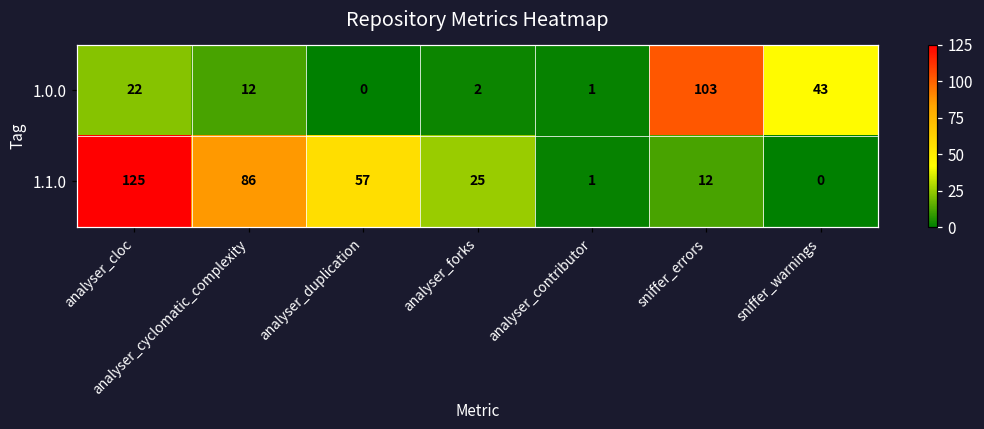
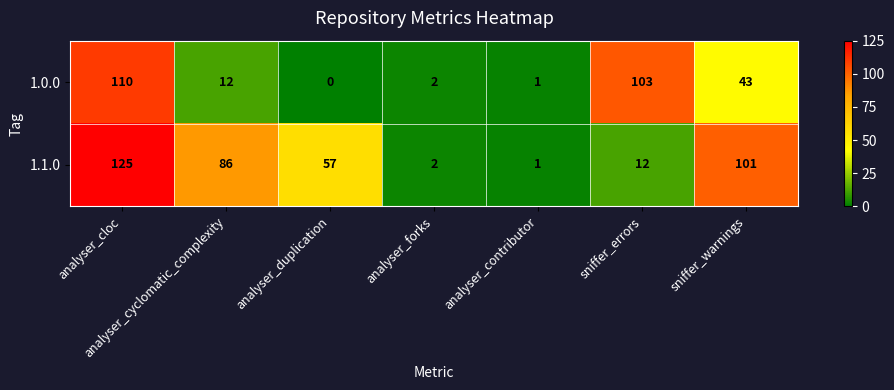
1.0.0, analyser_cloc: 22 -> 110
1.1.0, analyser_forks: 25 -> 2
1.1.0, sniffer_warnings: 0 -> 101
